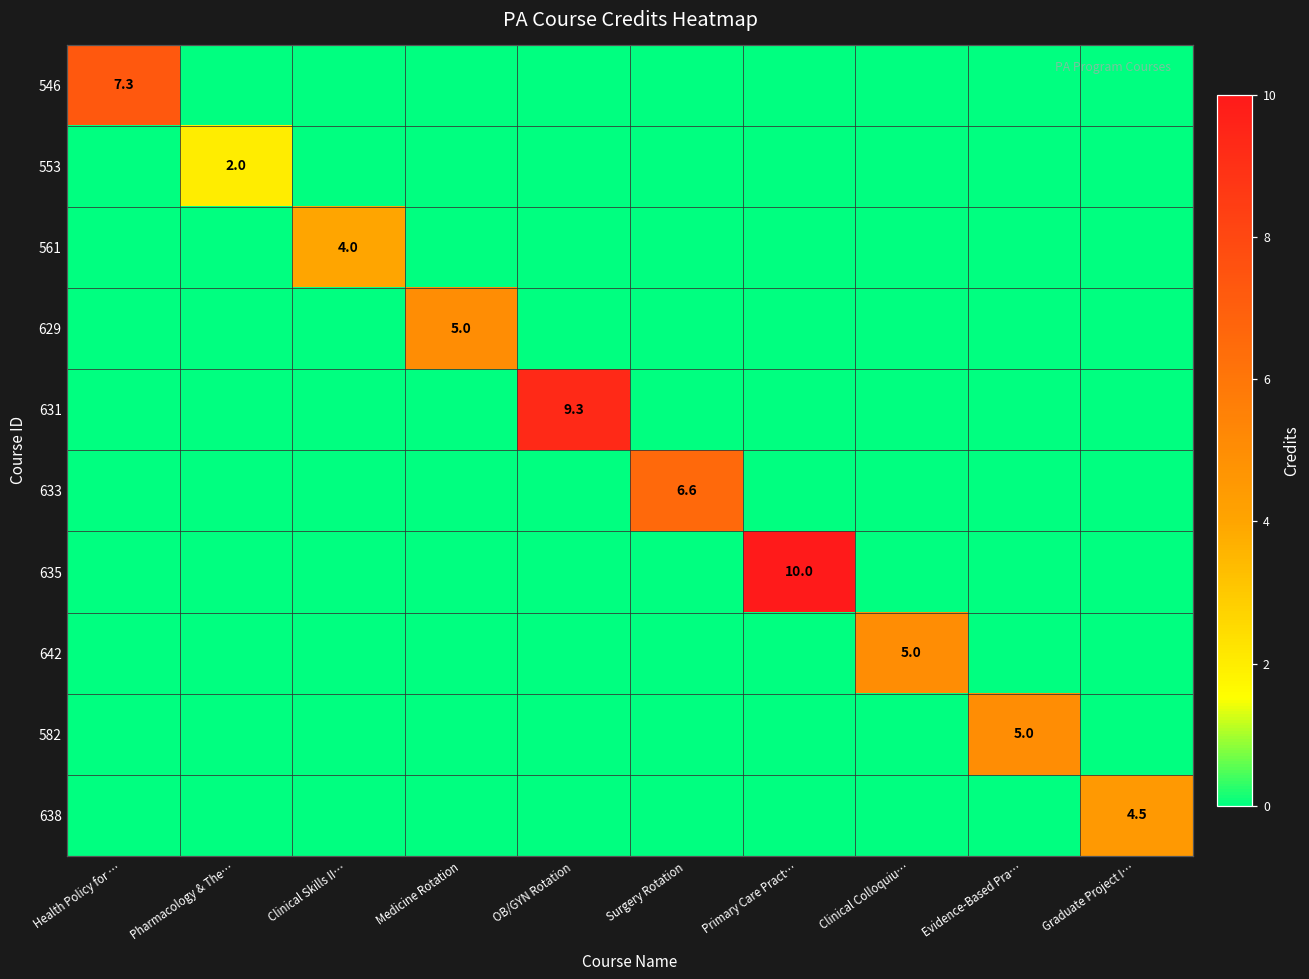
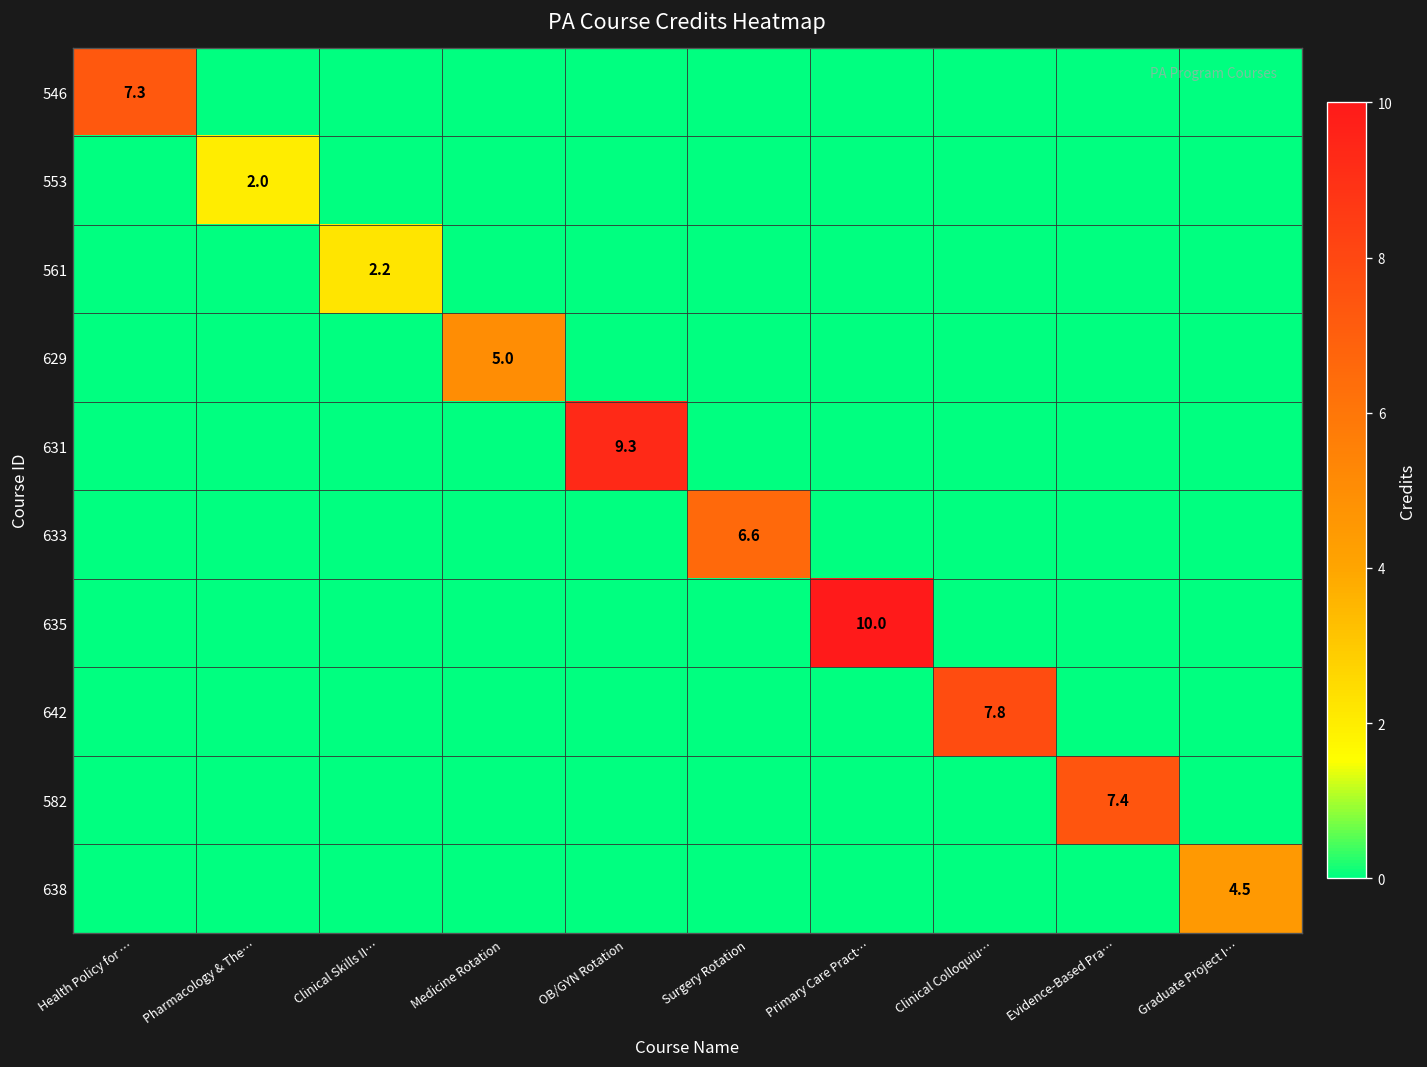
561, Clinical Skills II…: 4.0 -> 2.2
642, Clinical Colloquiu…: 5.0 -> 7.8
582, Evidence-Based Pra…: 5.0 -> 7.4
